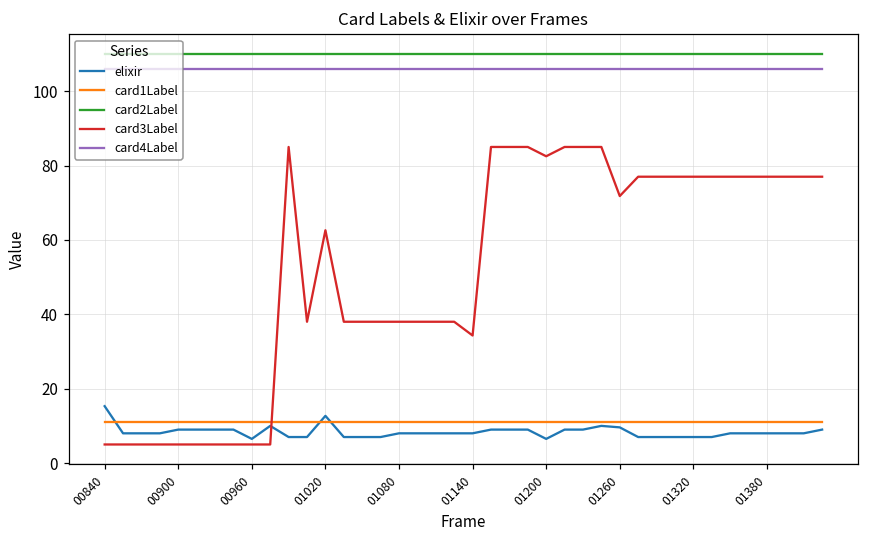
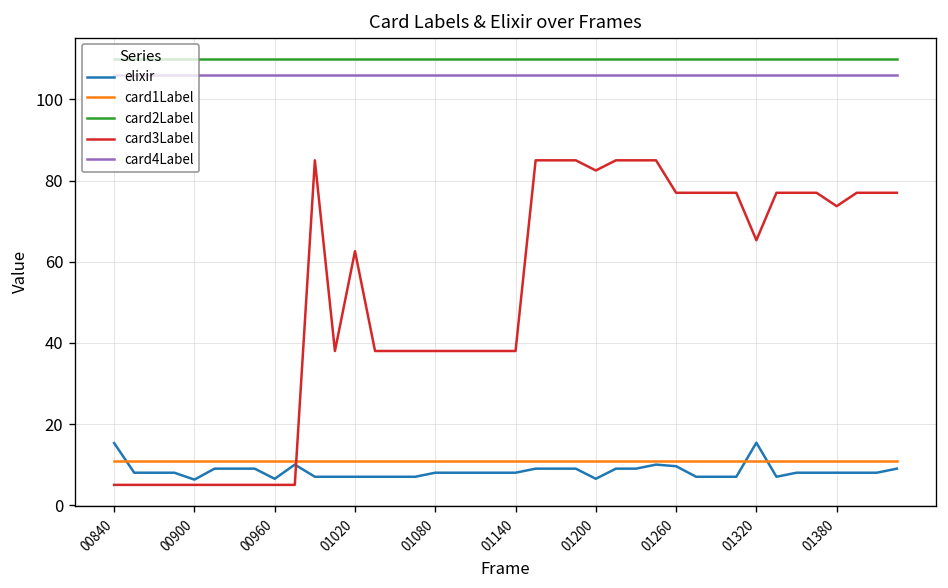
elixir, 00900: 9 -> 6
elixir, 01020: 13 -> 7
card3Label, 01140: 34 -> 38
card3Label, 01260: 72 -> 77
elixir, 01320: 7 -> 15
card3Label, 01320: 77 -> 65
card3Label, 01380: 77 -> 74
